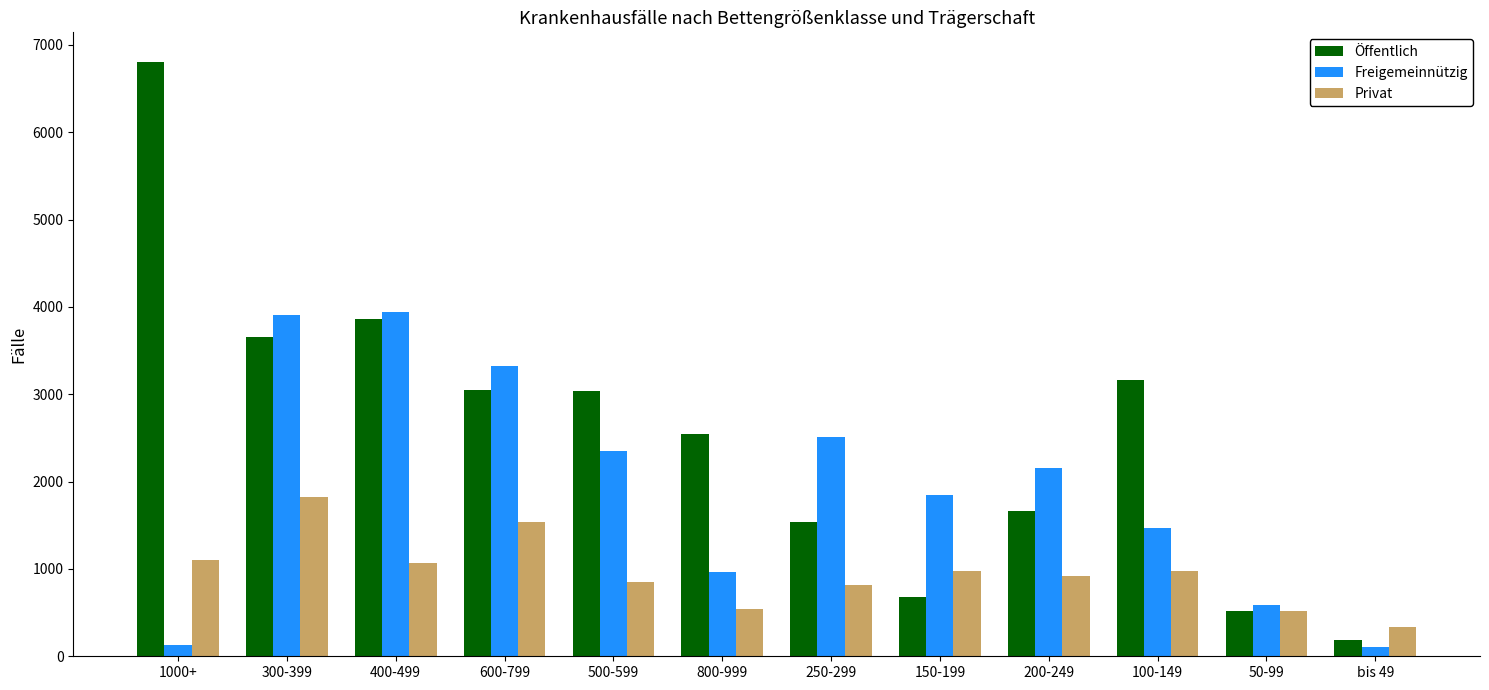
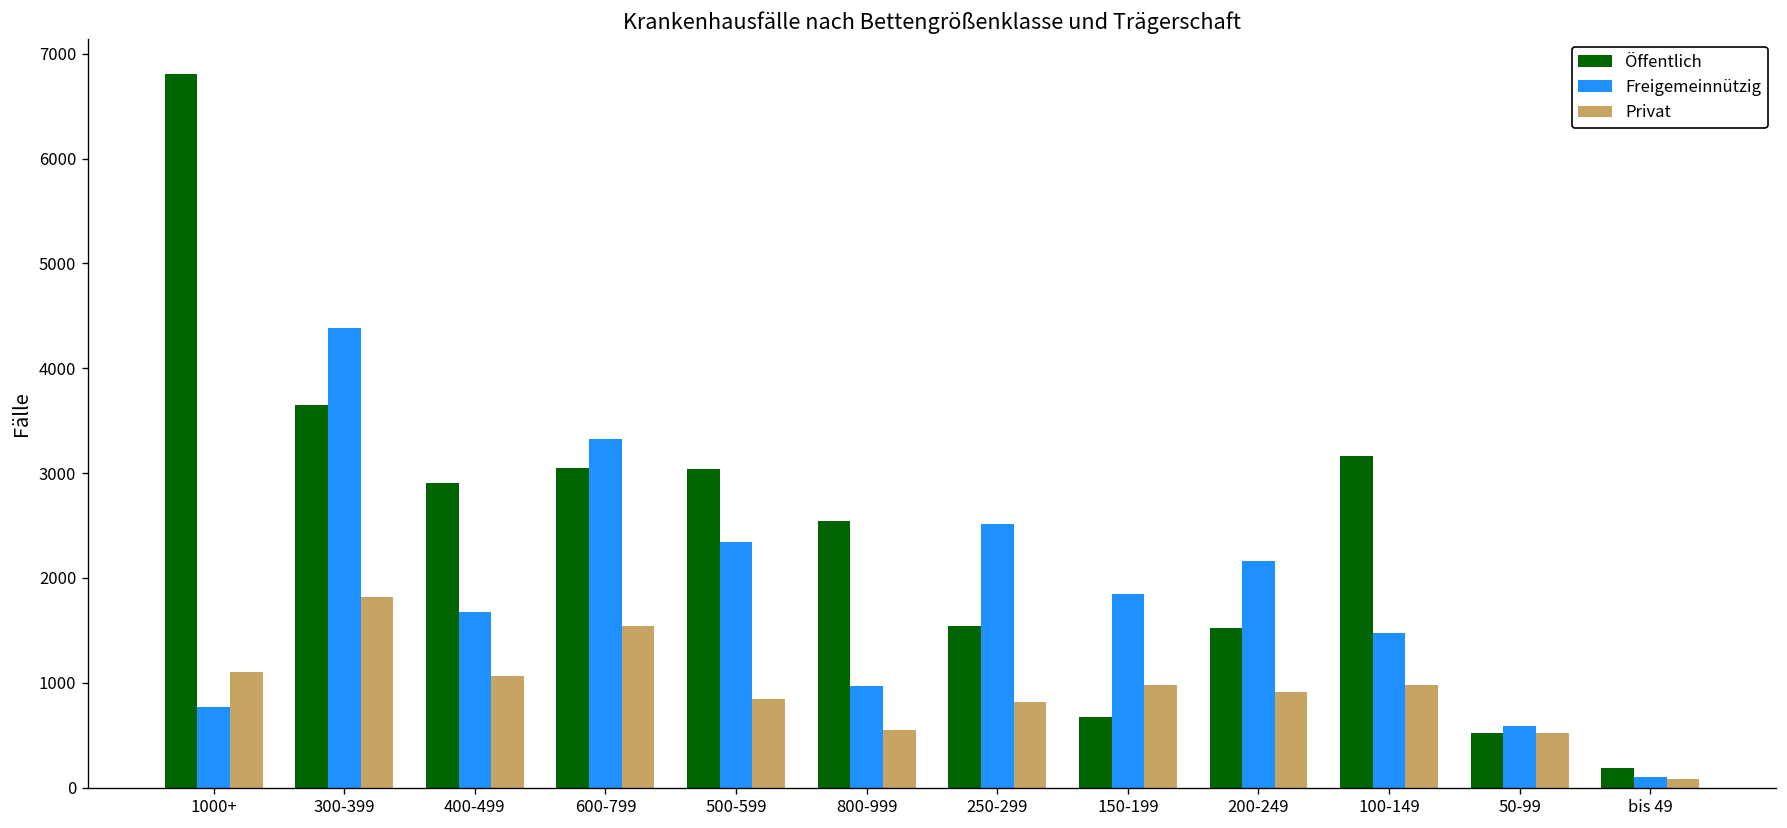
Freigemeinnützig, 1000+: 100 -> 800
Freigemeinnützig, 300-399: 3900 -> 4400
Öffentlich, 400-499: 3900 -> 2900
Freigemeinnützig, 400-499: 3900 -> 1700
Öffentlich, 200-249: 1700 -> 1500
Privat, bis 49: 300 -> 100
